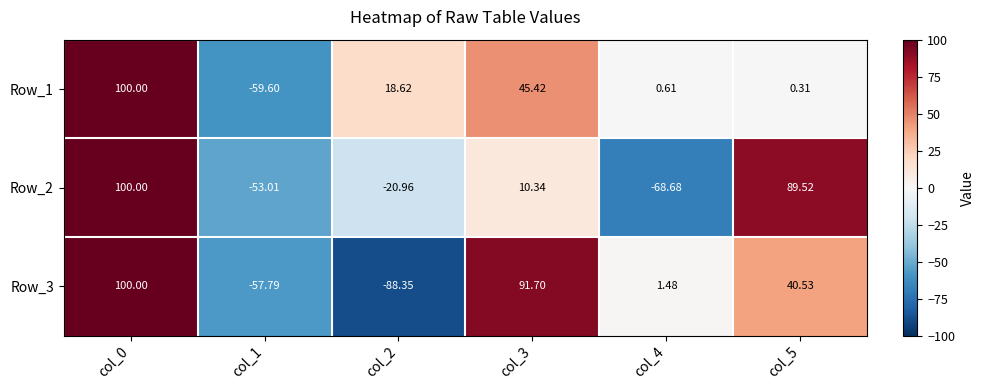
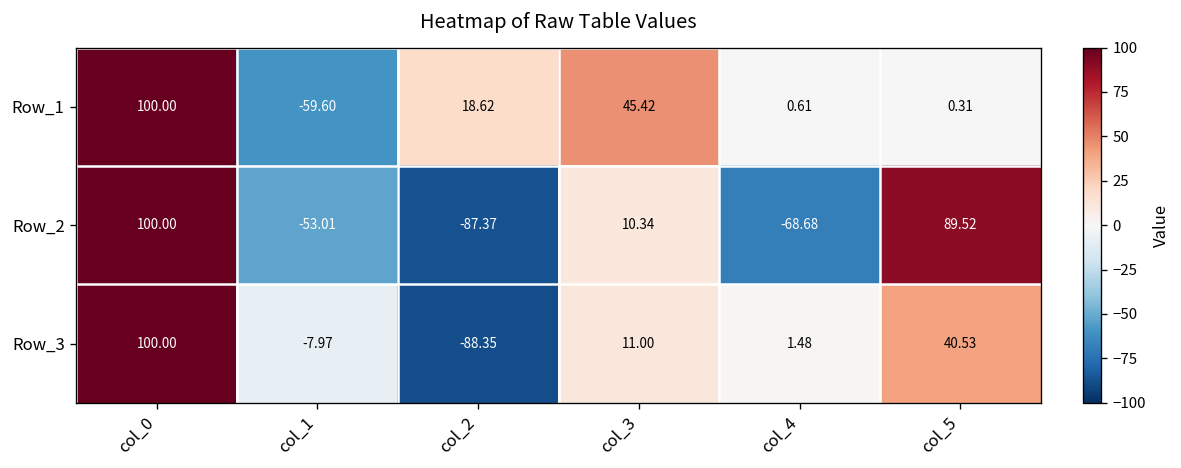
Row_2, col_2: -20.96 -> -87.37
Row_3, col_1: -57.79 -> -7.97
Row_3, col_3: 91.70 -> 11.00
